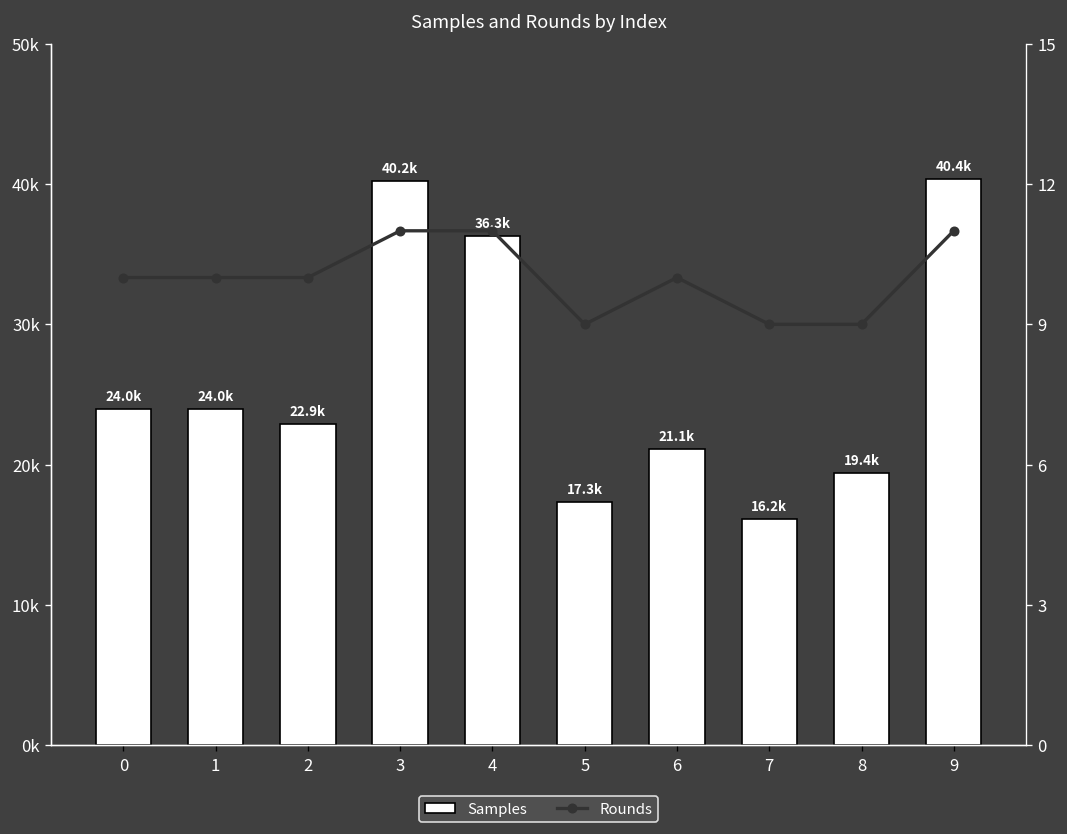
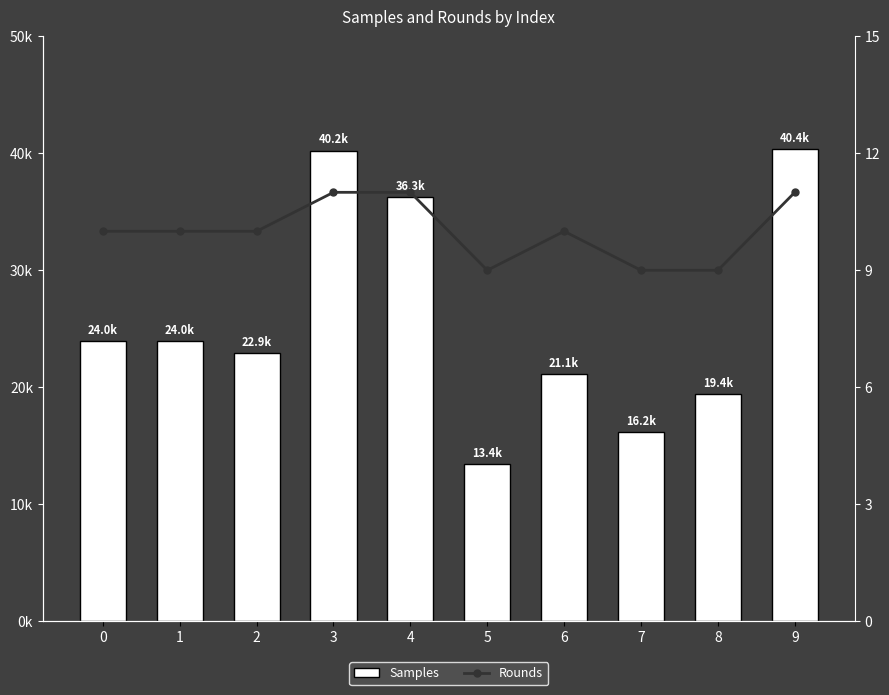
Samples, 5: 17.3k -> 13.4k
